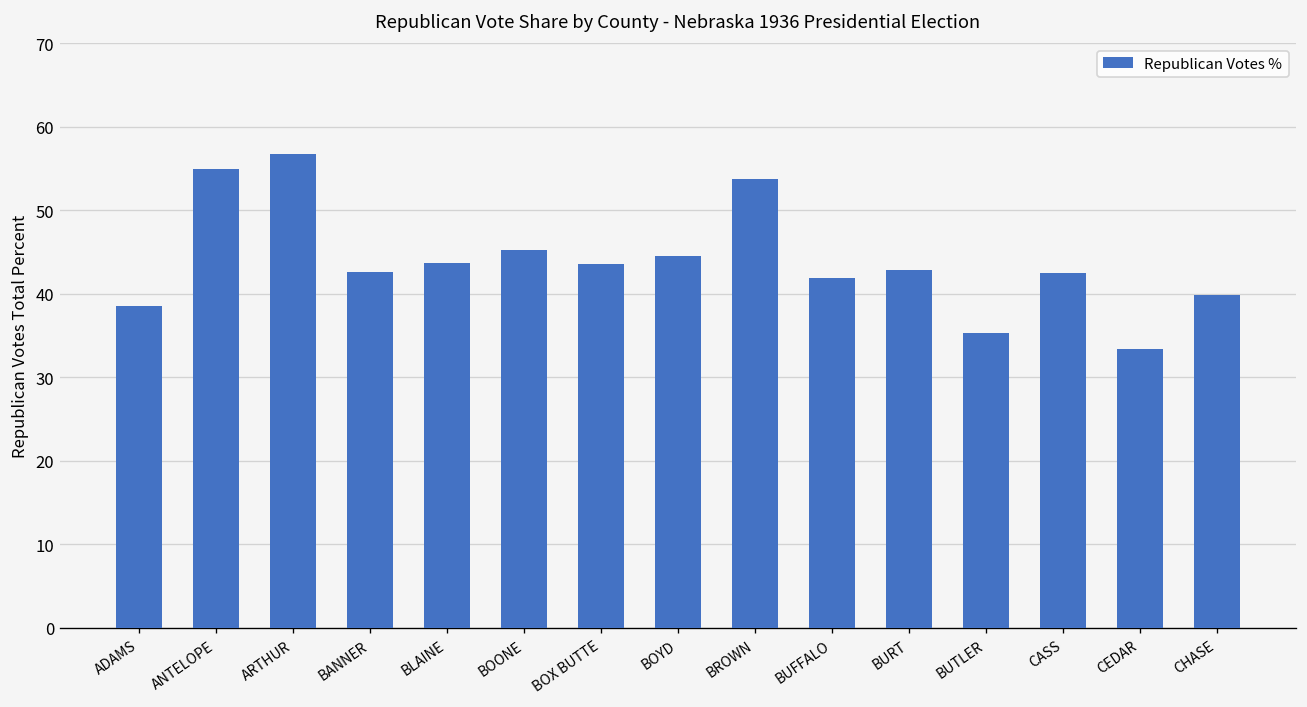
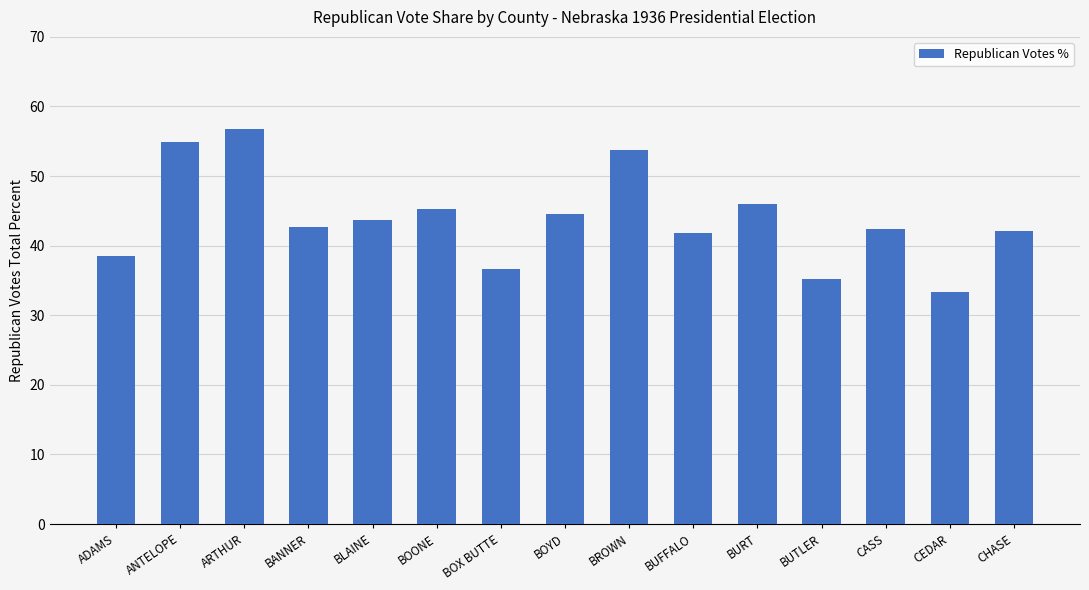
BOX BUTTE: 44 -> 37
BURT: 43 -> 46
CHASE: 40 -> 42
